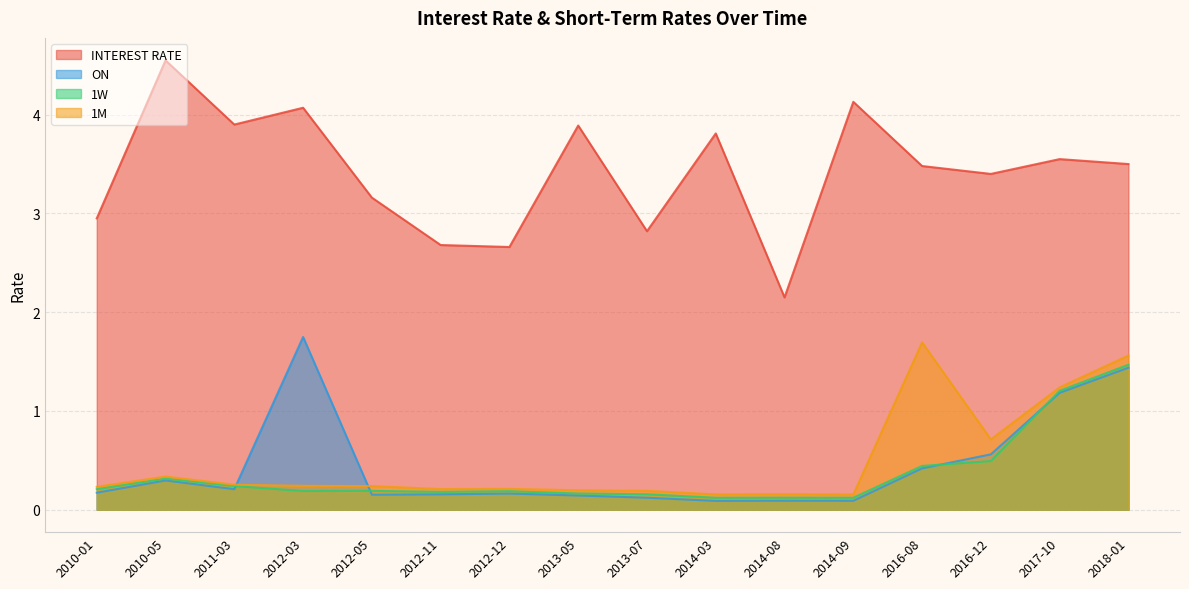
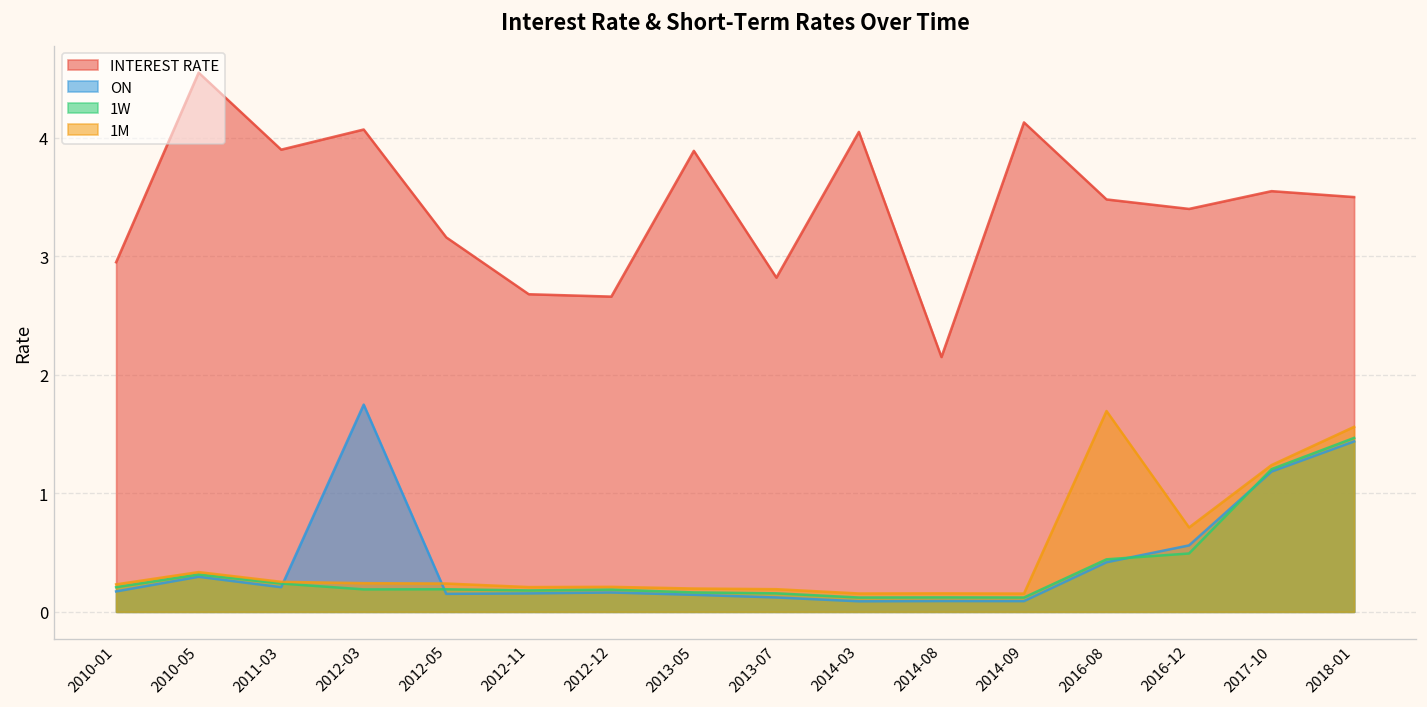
INTEREST RATE, 2014-03: 3.8 -> 4.1
